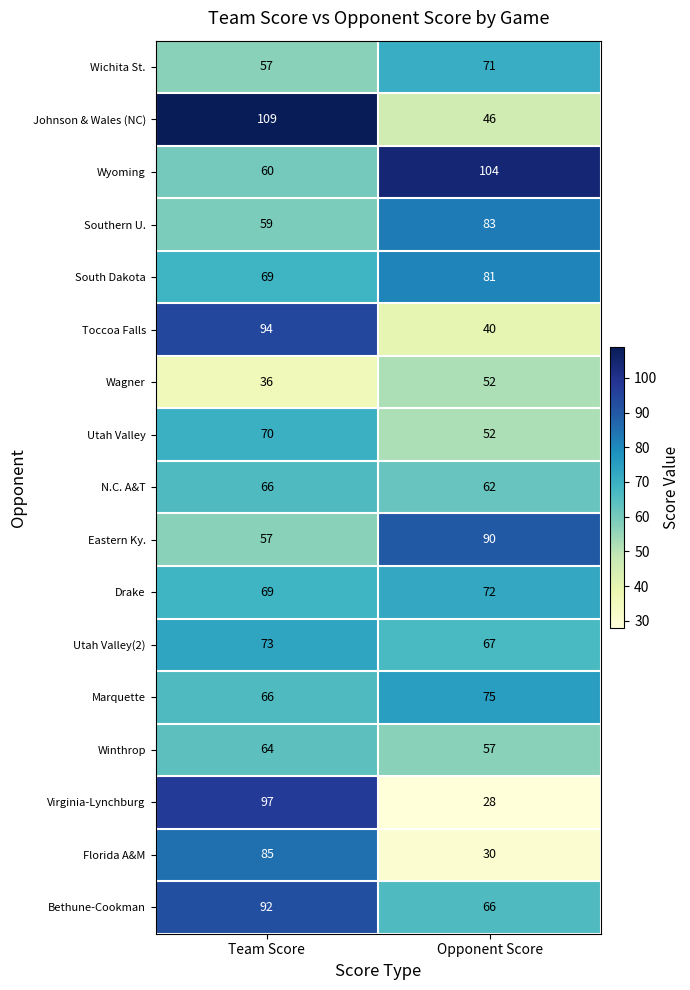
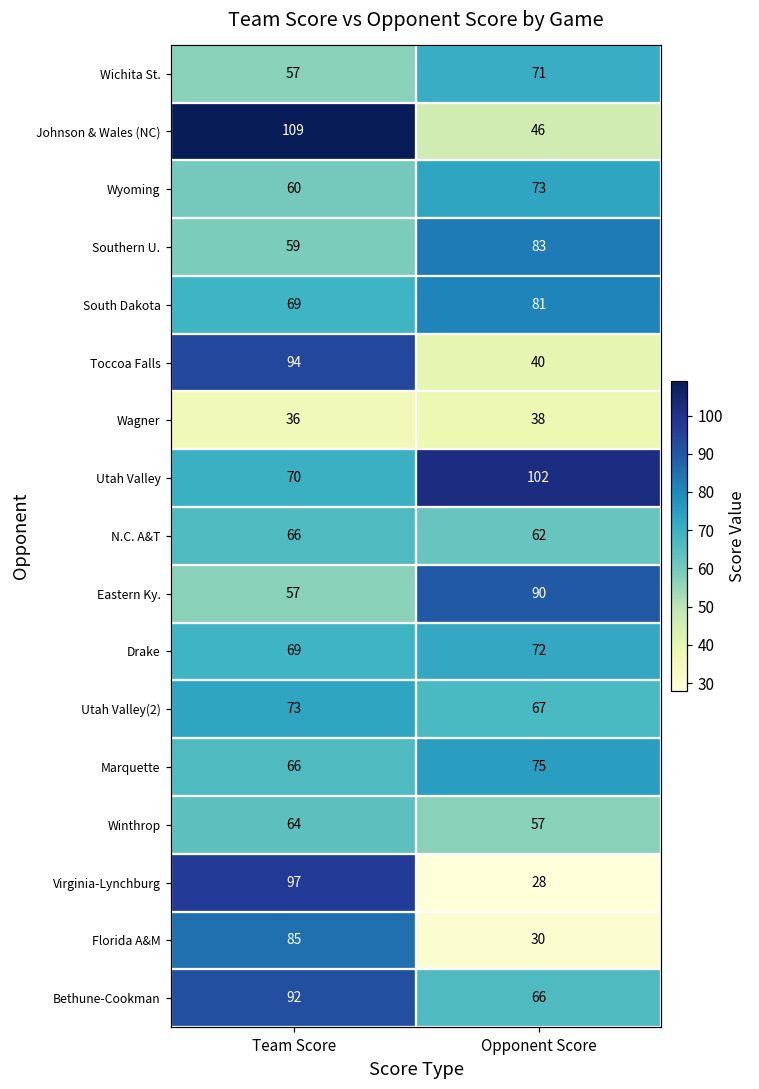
Wyoming, Opponent Score: 104 -> 73
Wagner, Opponent Score: 52 -> 38
Utah Valley, Opponent Score: 52 -> 102
